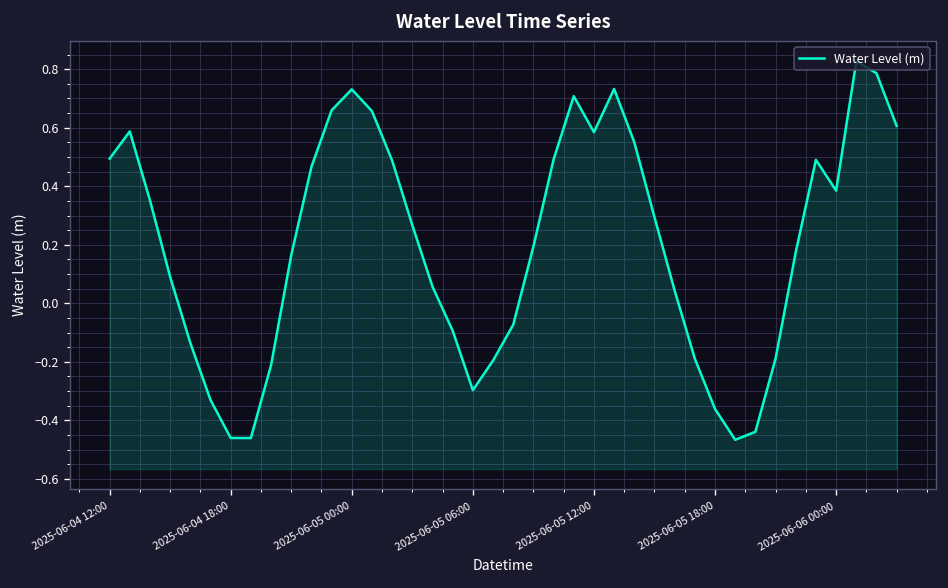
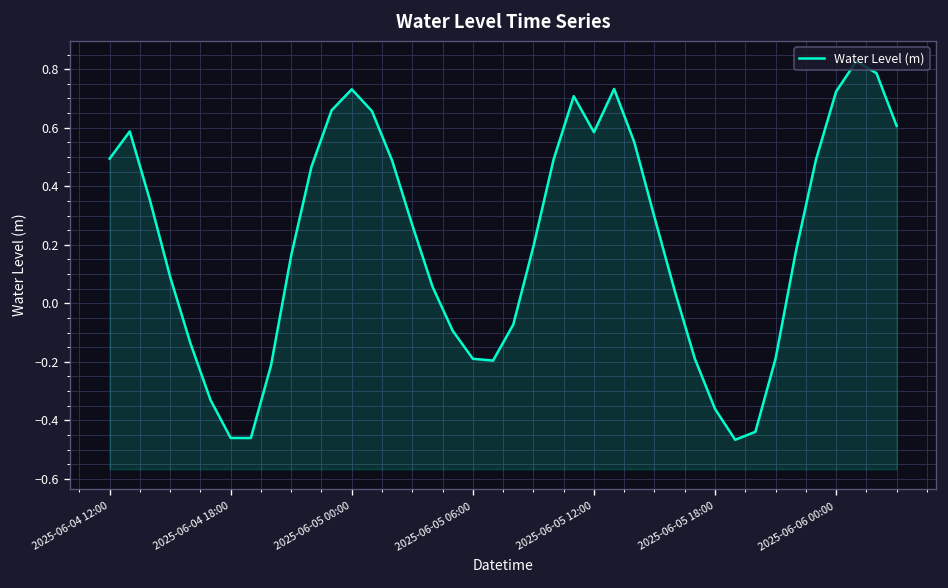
2025-06-05 06:00: -0.30 -> -0.19
2025-06-06 00:00: 0.38 -> 0.72
